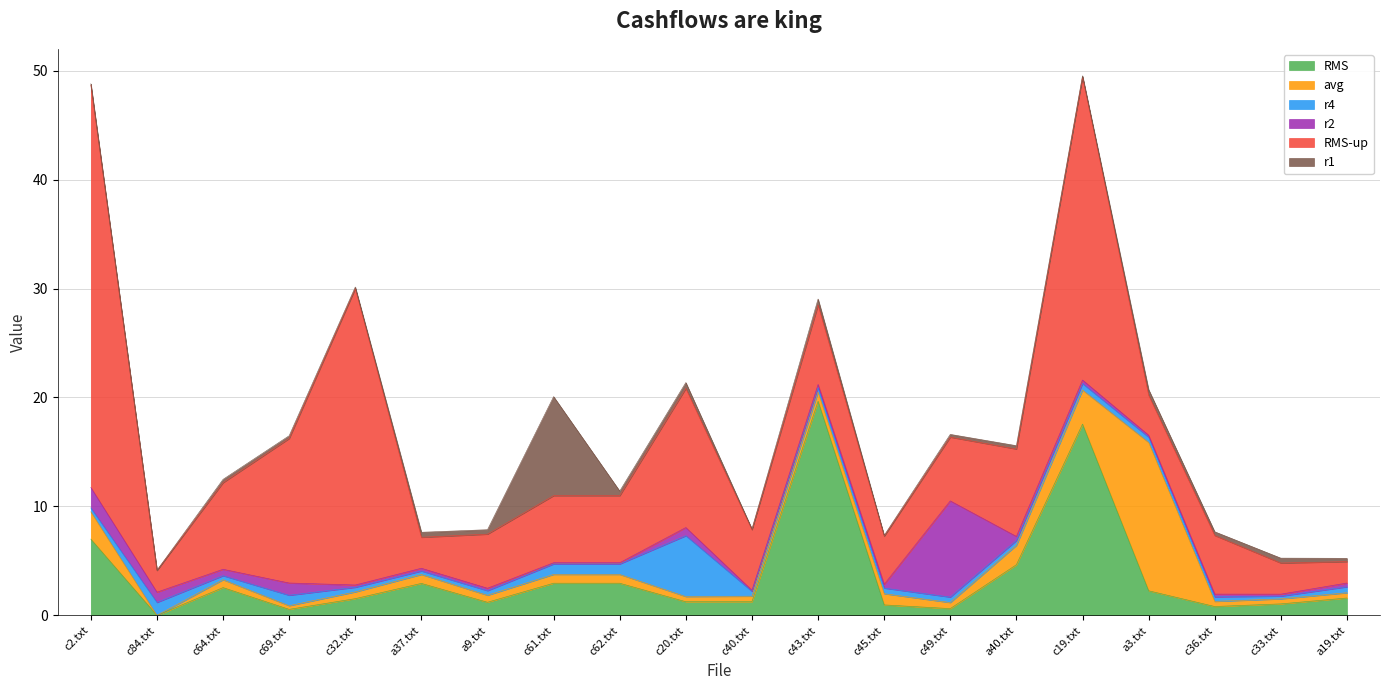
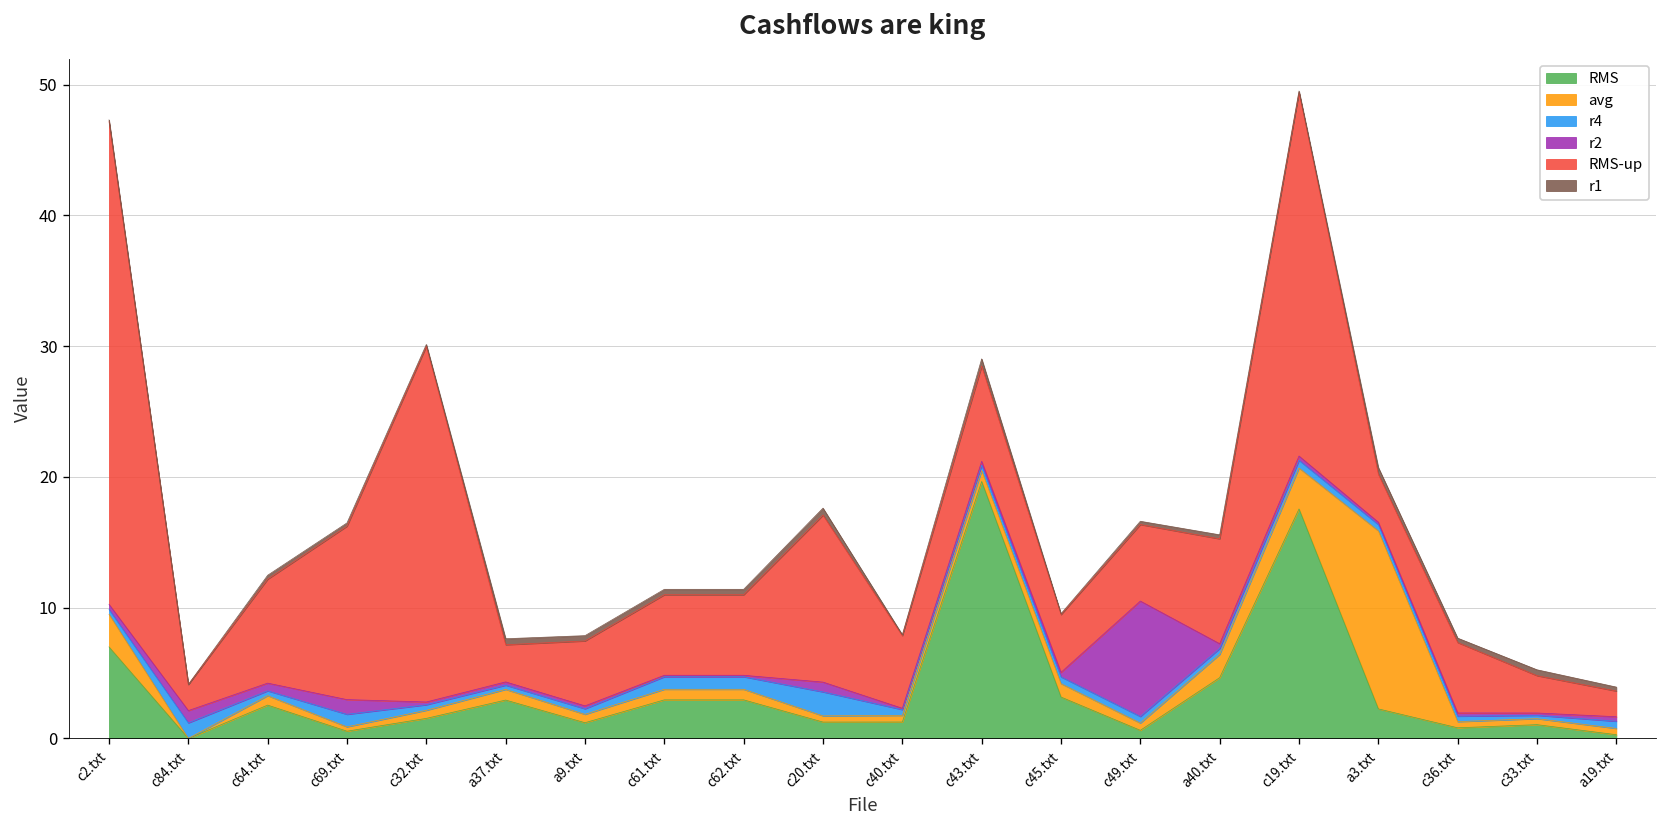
r2, c2.txt: 1.9 -> 0.4
r1, c61.txt: 9.1 -> 0.4
r4, c20.txt: 5.6 -> 1.8
RMS, c45.txt: 1.0 -> 3.2
RMS, a19.txt: 1.6 -> 0.3
